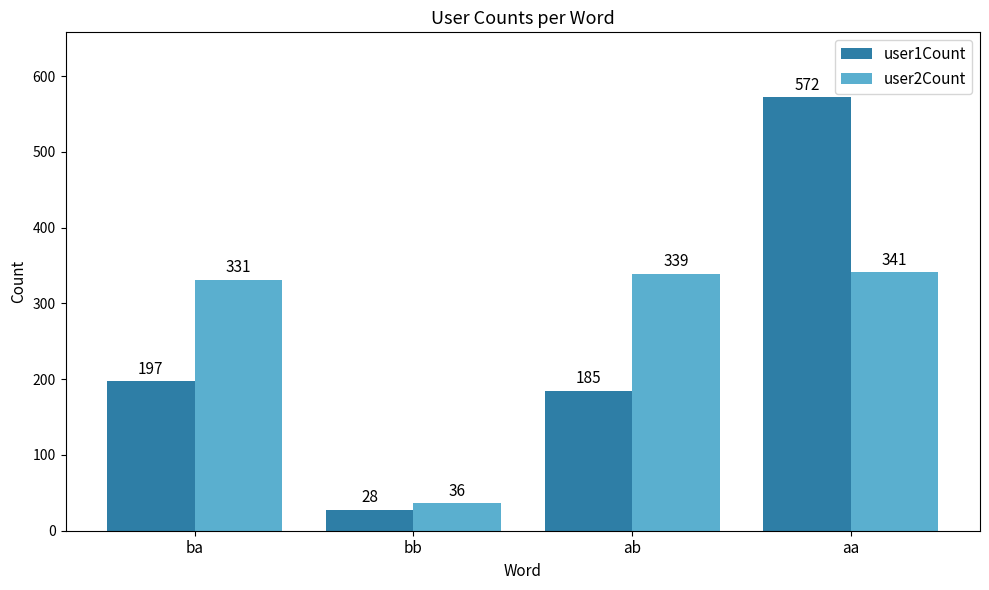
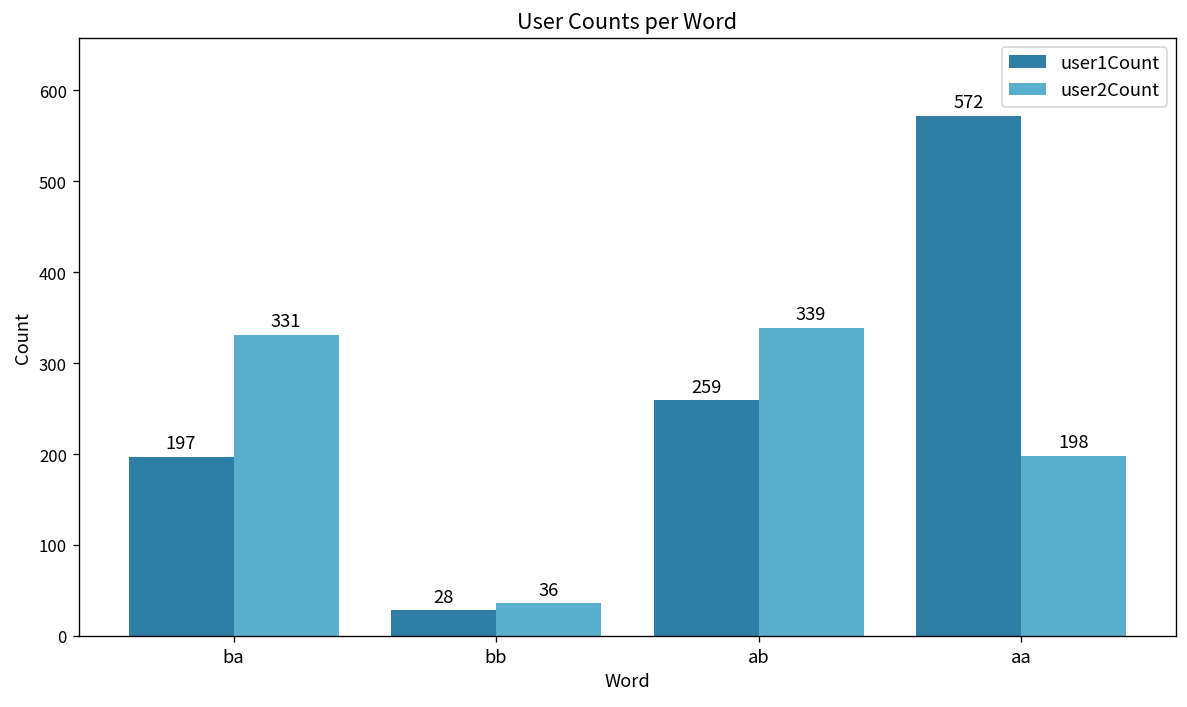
user1Count, ab: 185 -> 259
user2Count, aa: 341 -> 198
